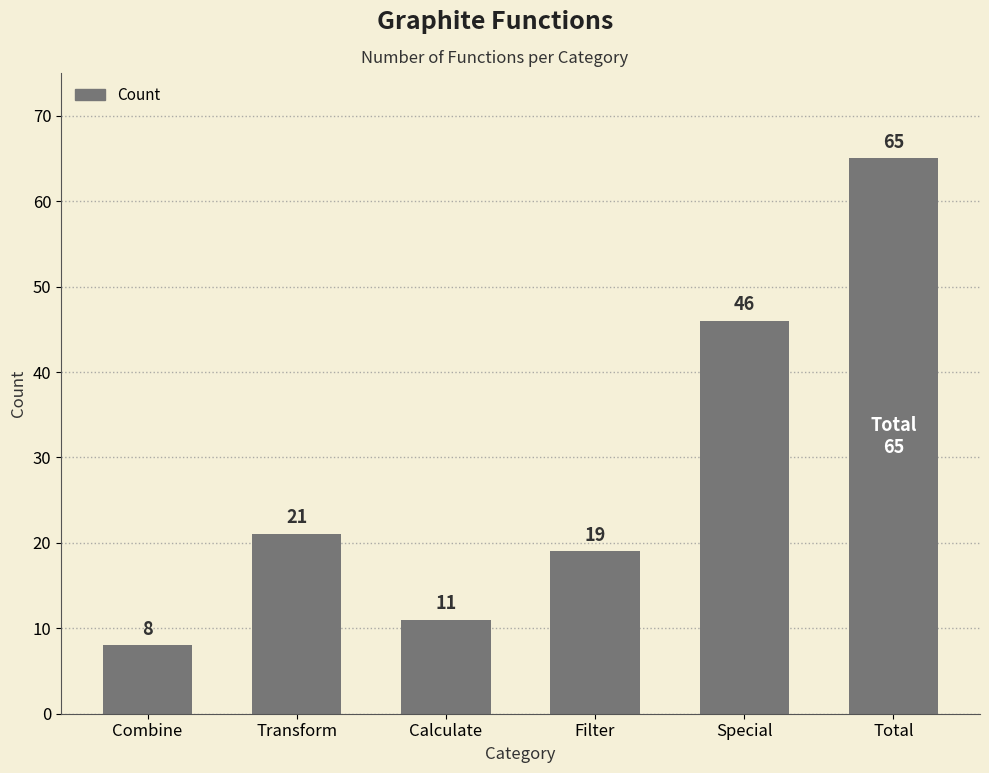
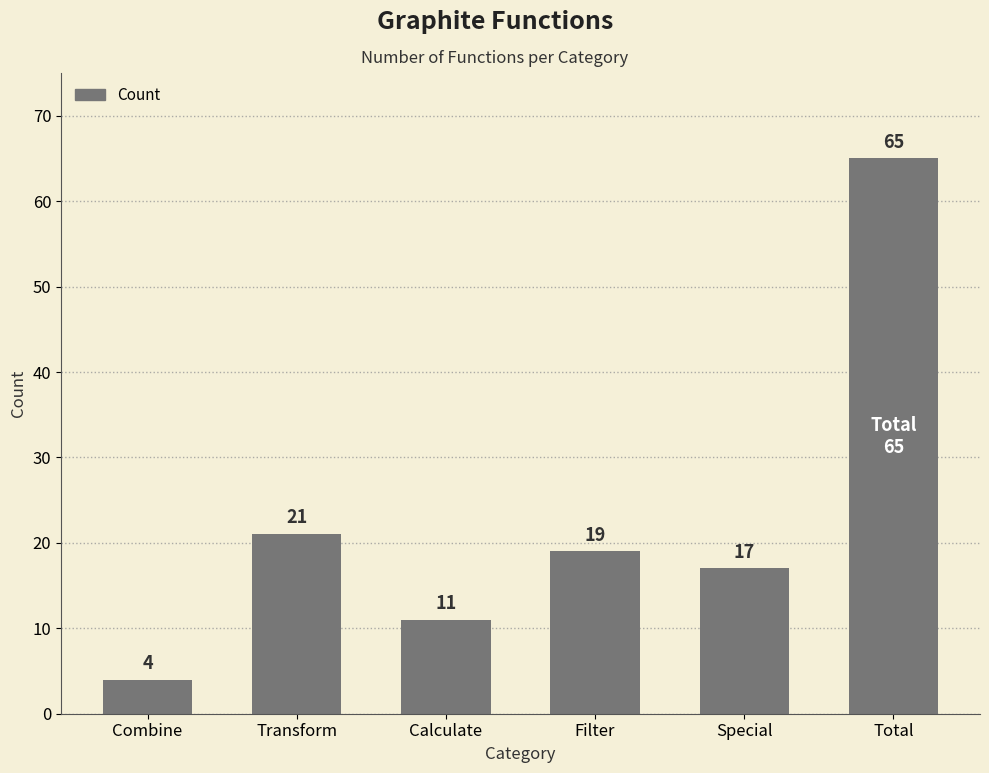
Combine: 8 -> 4
Special: 46 -> 17
